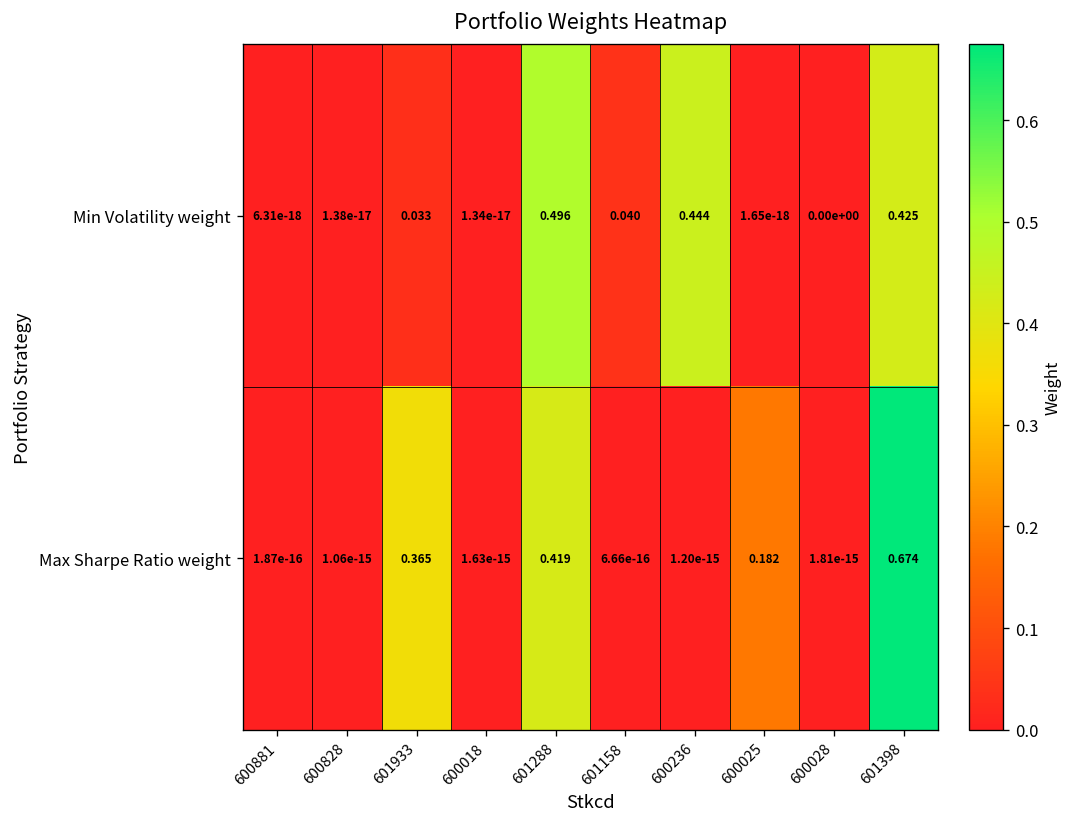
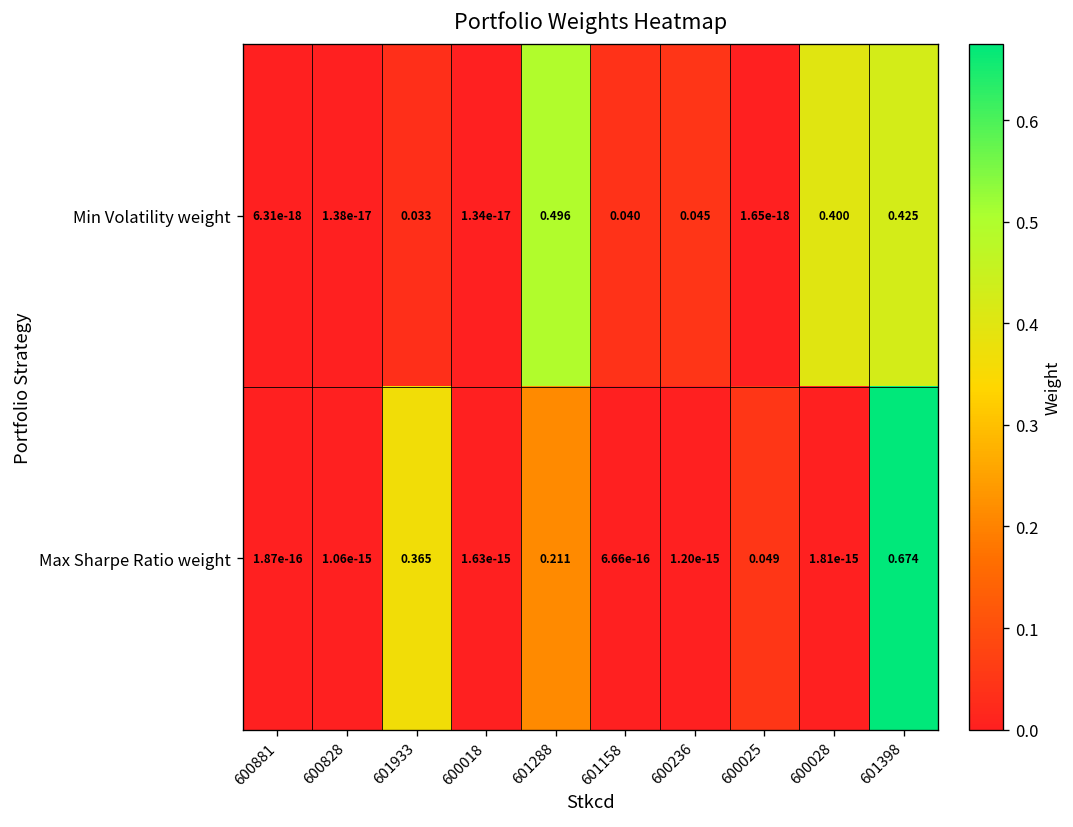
Min Volatility weight, 600236: 0.444 -> 0.045
Min Volatility weight, 600028: 0.00e+00 -> 0.400
Max Sharpe Ratio weight, 601288: 0.419 -> 0.211
Max Sharpe Ratio weight, 600025: 0.182 -> 0.049
